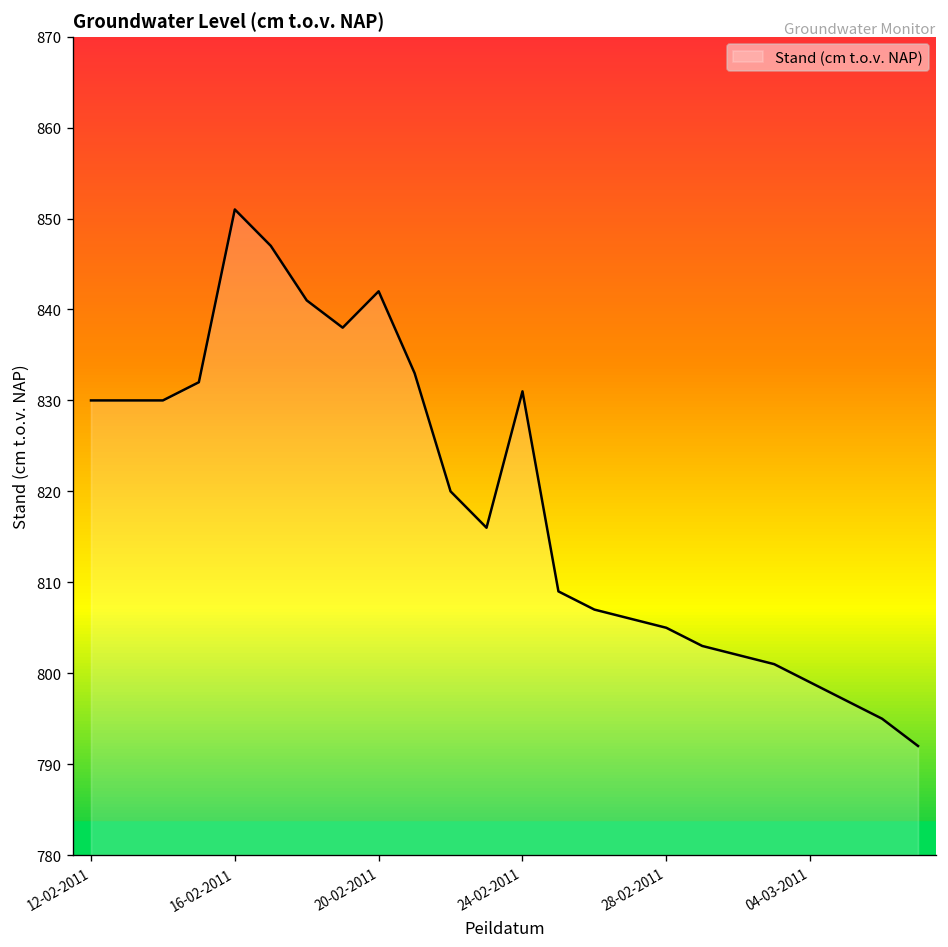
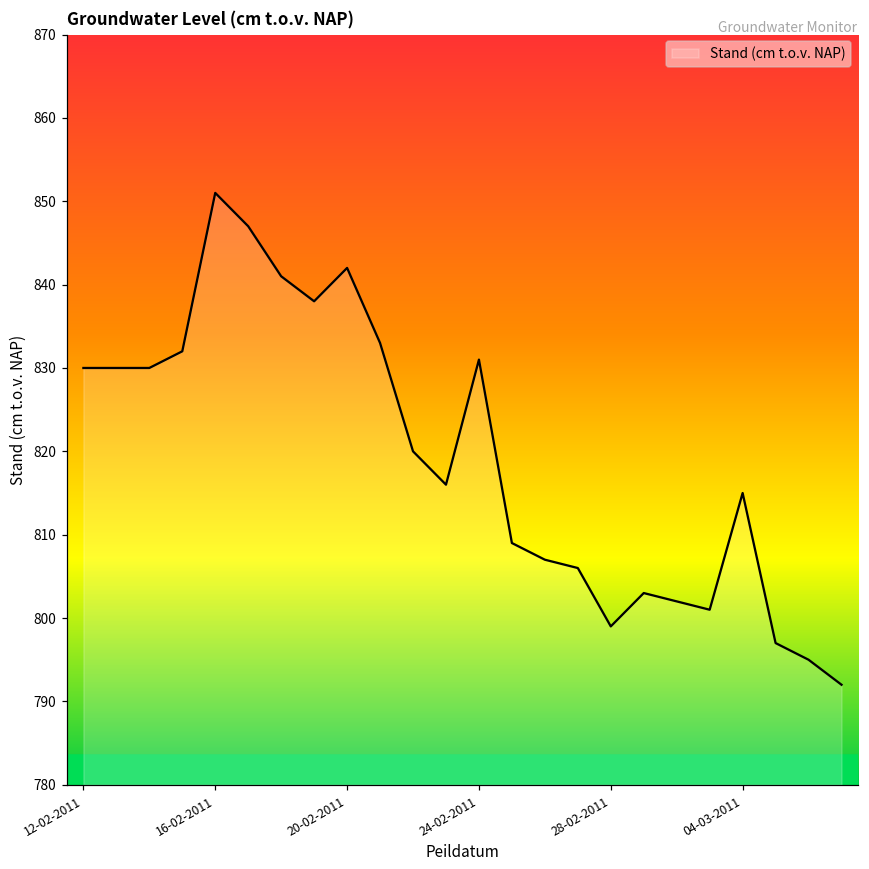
28-02-2011: 805 -> 799
04-03-2011: 799 -> 815
